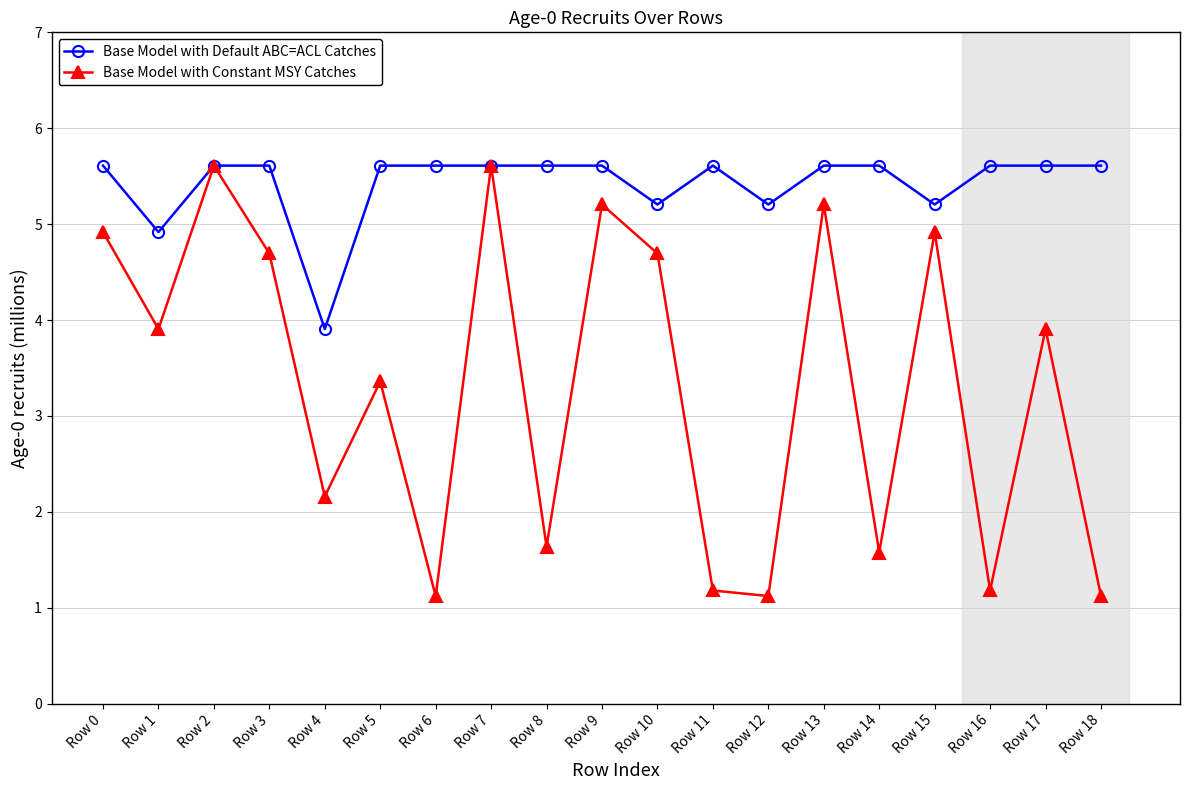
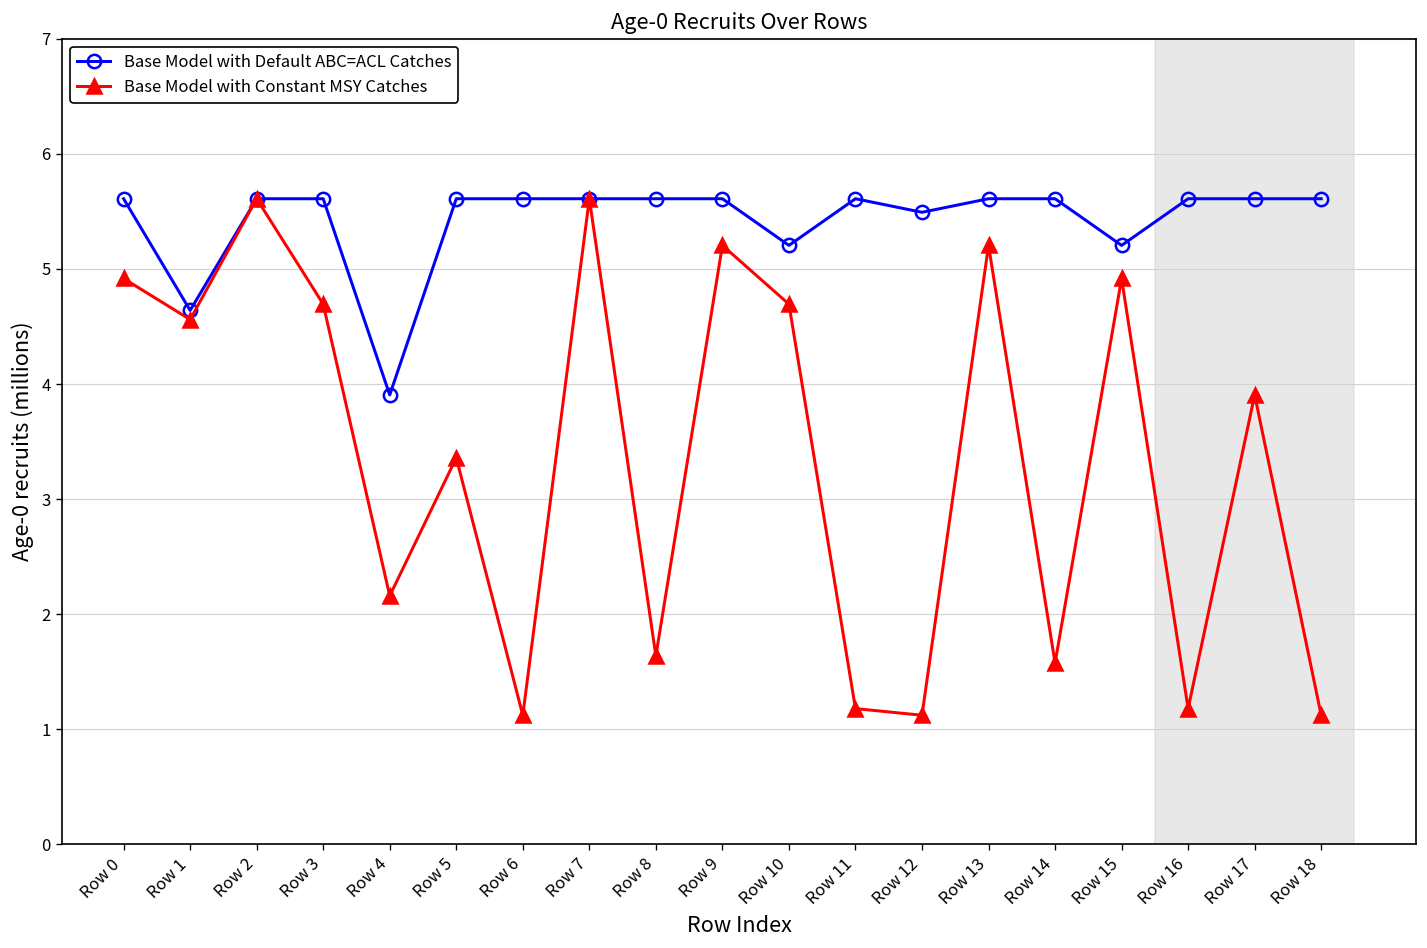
Base Model with Default ABC=ACL Catches, Row 1: 4.9 -> 4.6
Base Model with Constant MSY Catches, Row 1: 3.9 -> 4.6
Base Model with Default ABC=ACL Catches, Row 12: 5.2 -> 5.5
